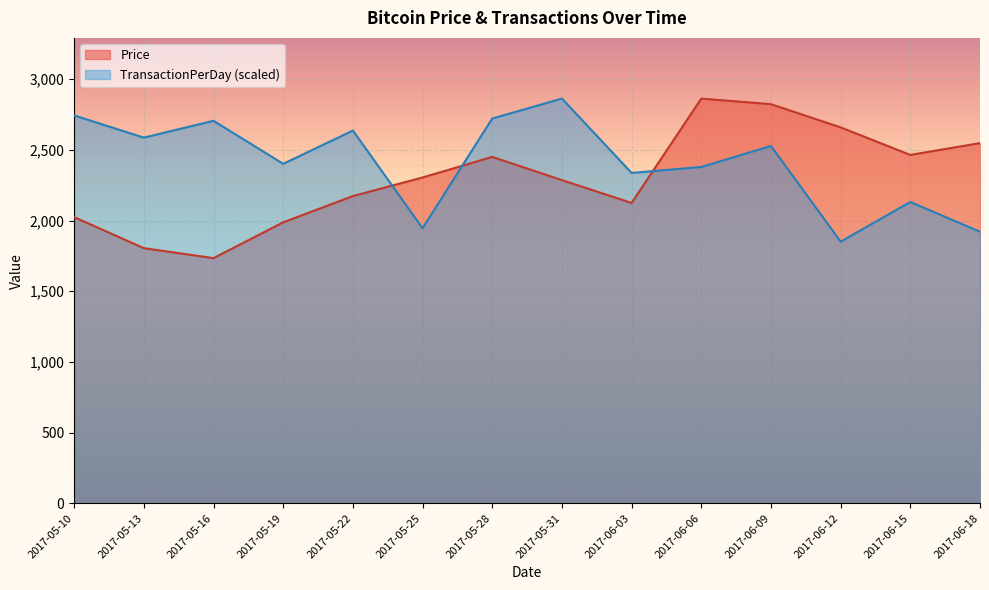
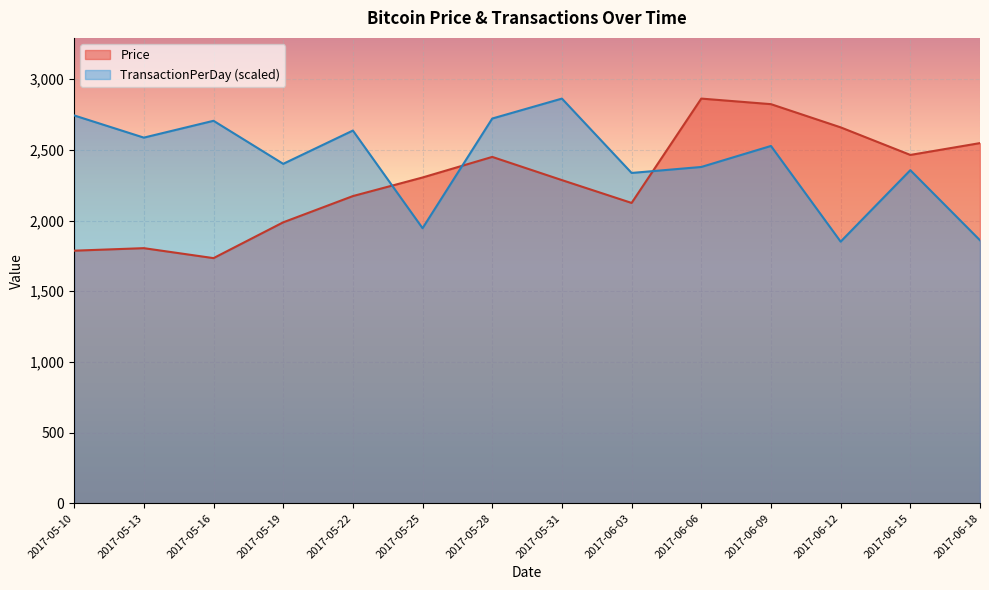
Price, 2017-05-10: 2,020 -> 1,790
TransactionPerDay (scaled), 2017-06-15: 2,130 -> 2,360
TransactionPerDay (scaled), 2017-06-18: 1,920 -> 1,860
